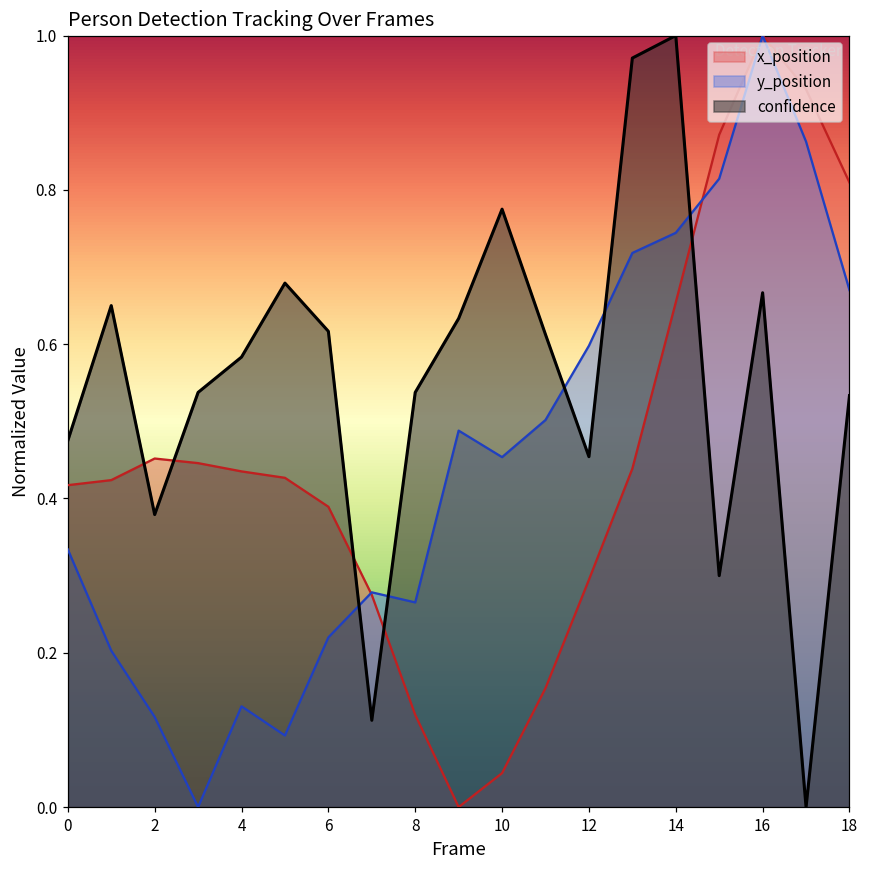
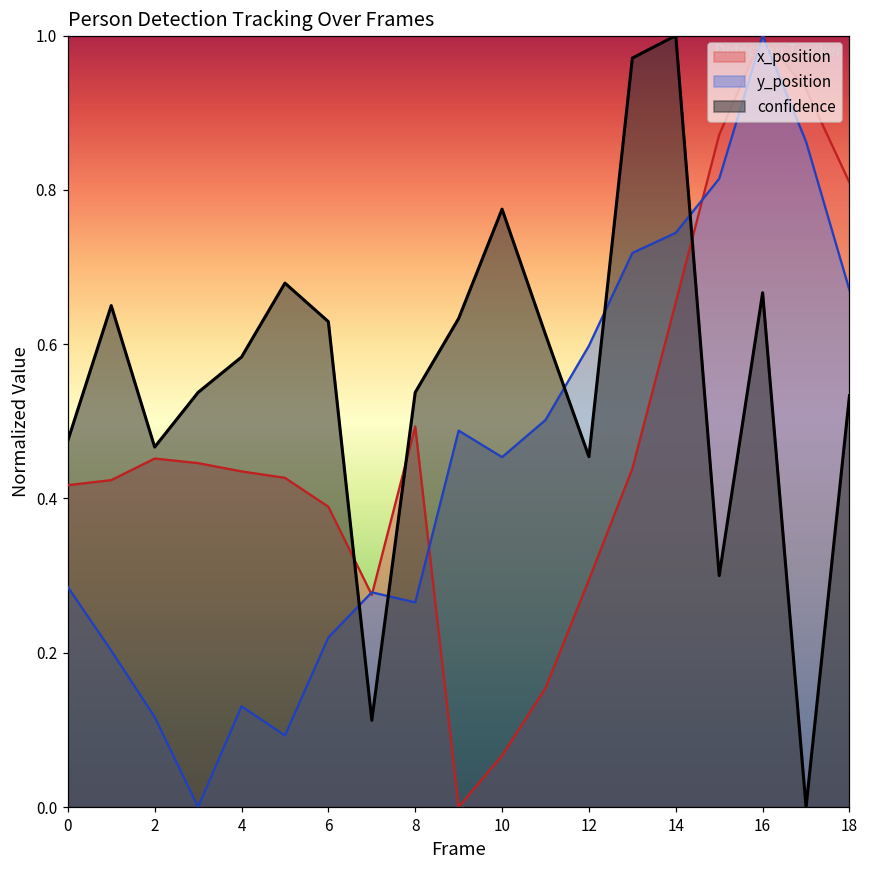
y_position, 0: 0.33 -> 0.29
confidence, 2: 0.38 -> 0.47
confidence, 6: 0.62 -> 0.63
x_position, 8: 0.12 -> 0.49
x_position, 10: 0.04 -> 0.07
